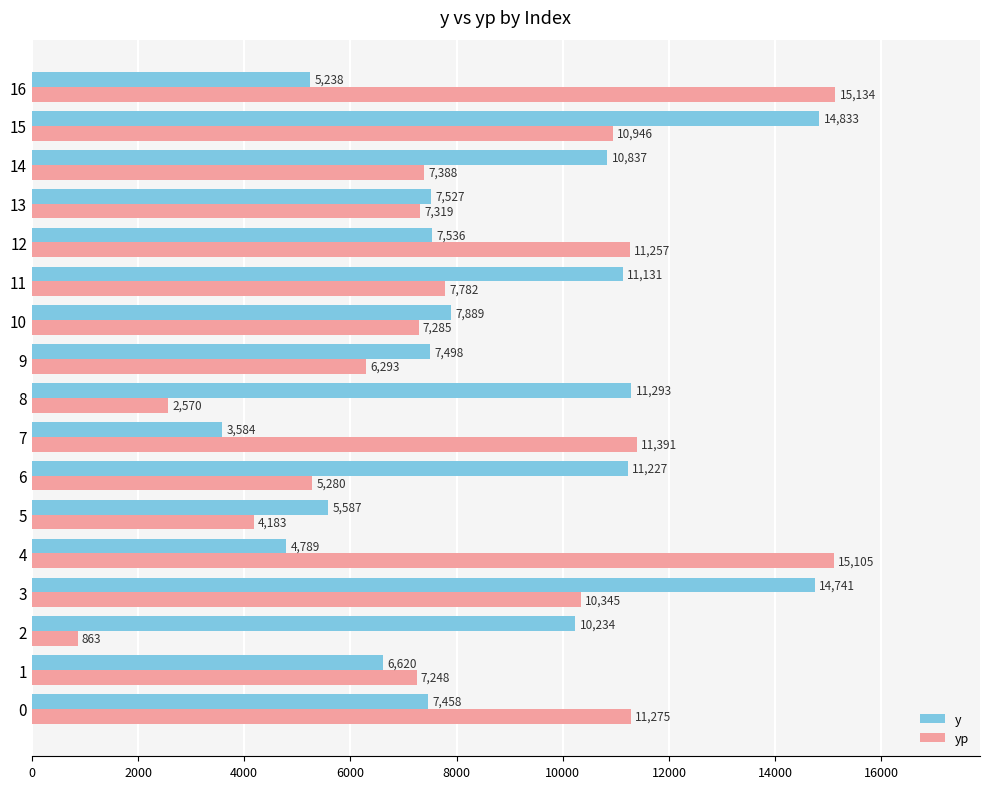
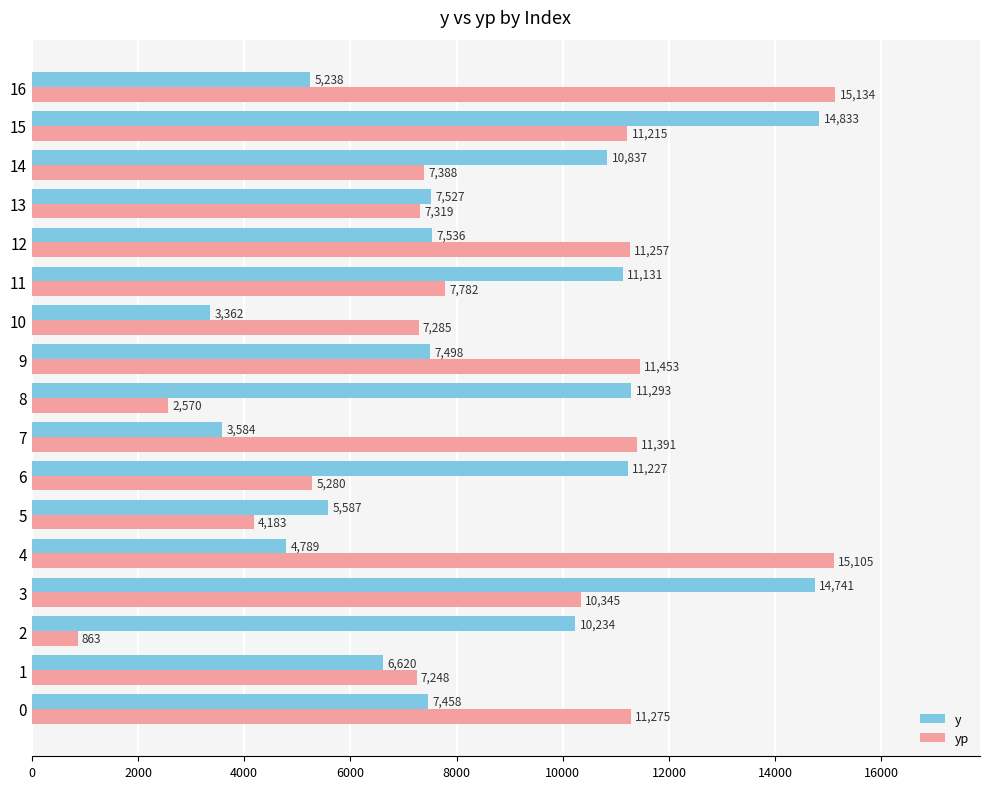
yp, 15: 10,946 -> 11,215
y, 10: 7,889 -> 3,362
yp, 9: 6,293 -> 11,453
